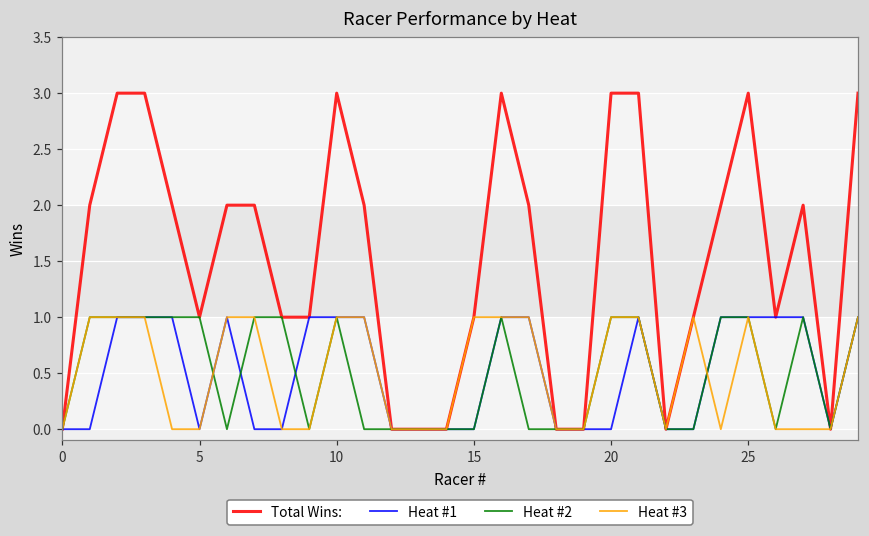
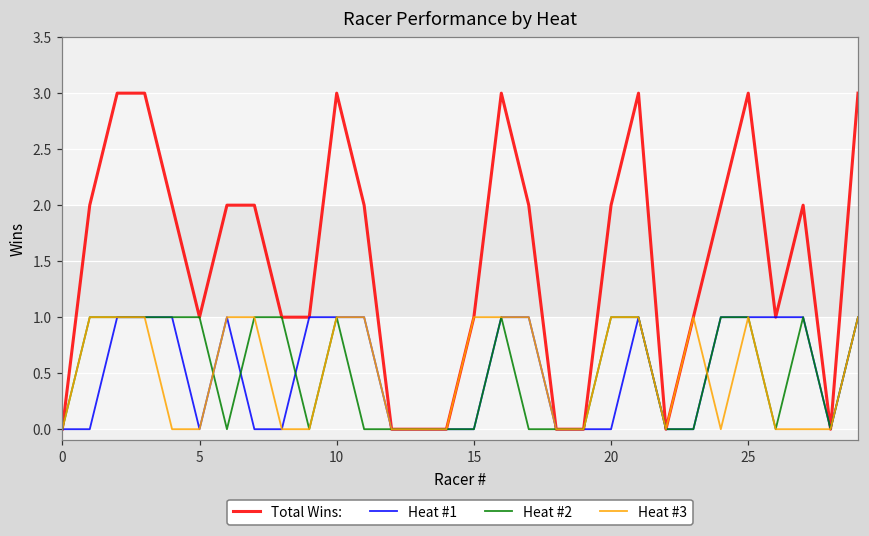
Total Wins:, 20: 3 -> 2
